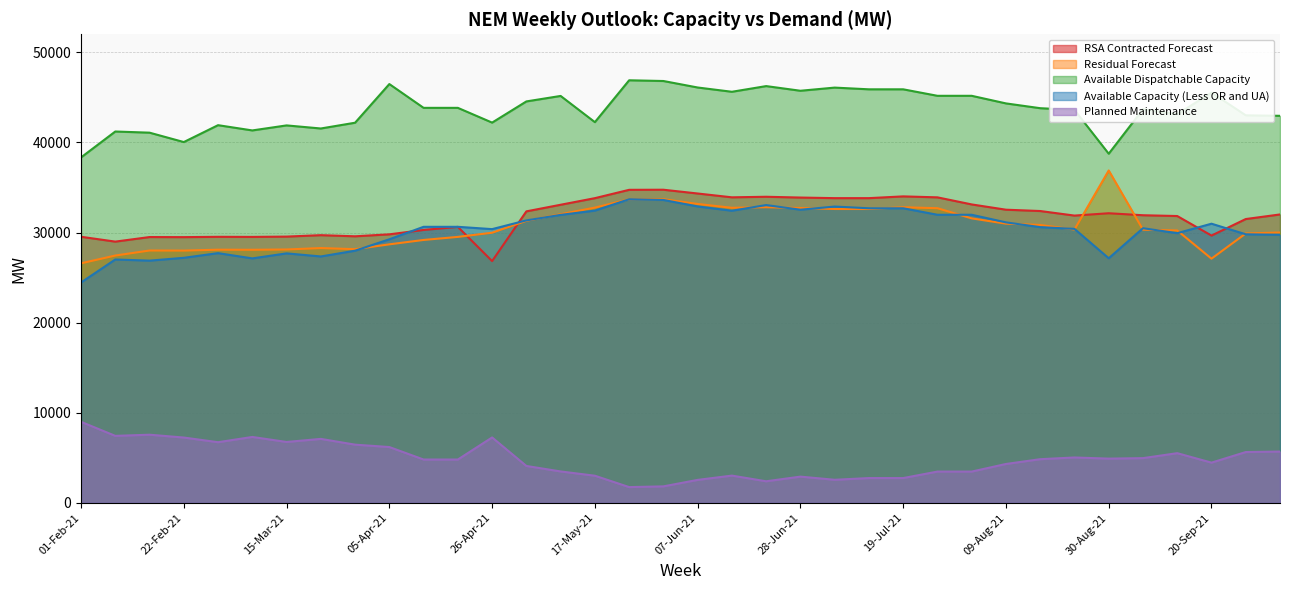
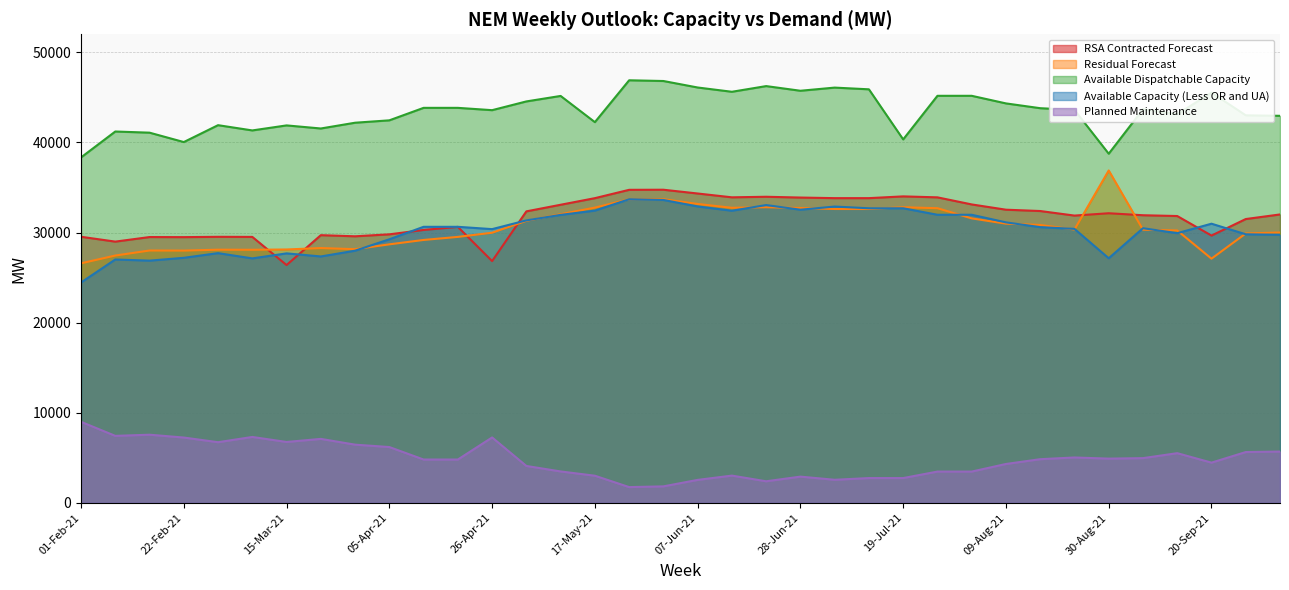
RSA Contracted Forecast, 15-Mar-21: 30000 -> 26000
Available Dispatchable Capacity, 05-Apr-21: 46000 -> 42000
Available Dispatchable Capacity, 26-Apr-21: 42000 -> 44000
Available Dispatchable Capacity, 19-Jul-21: 46000 -> 40000
